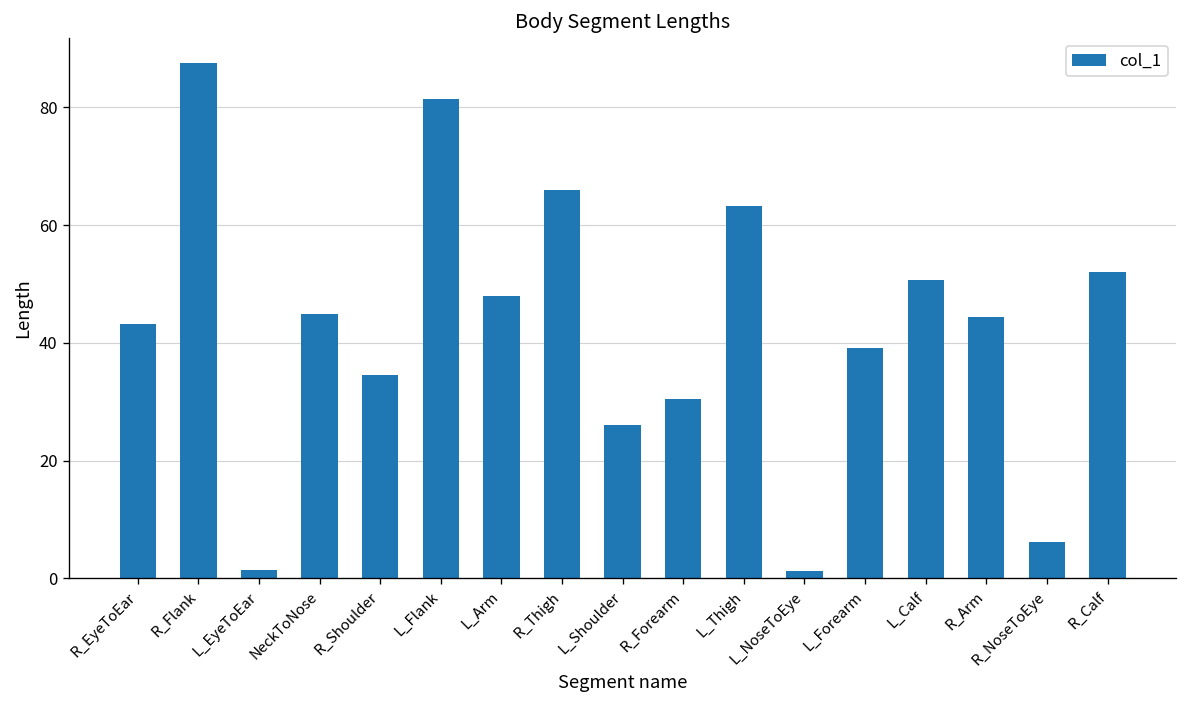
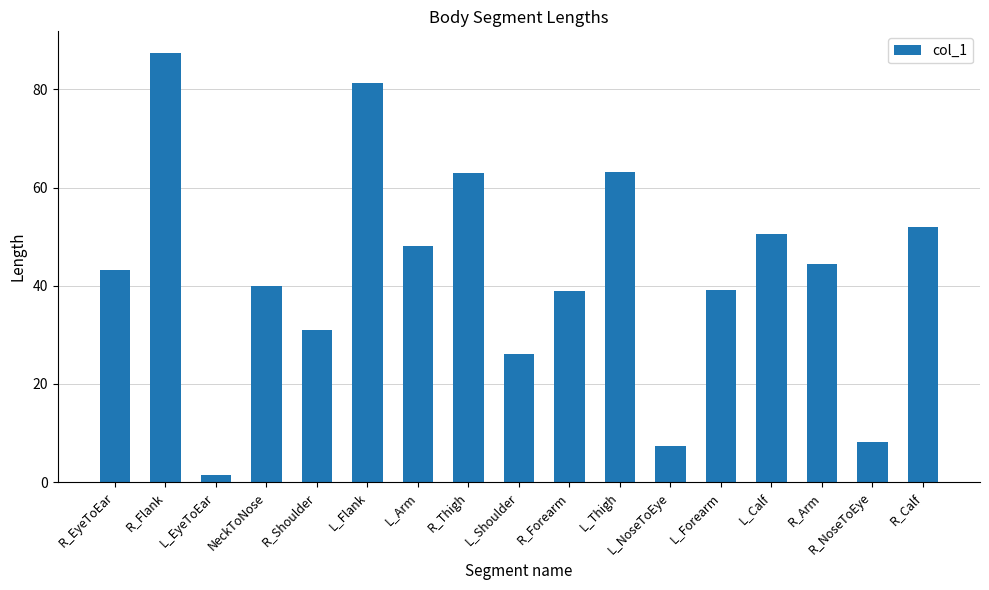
NeckToNose: 45 -> 40
R_Shoulder: 35 -> 31
R_Thigh: 66 -> 63
R_Forearm: 31 -> 39
L_NoseToEye: 1 -> 7
R_NoseToEye: 6 -> 8
